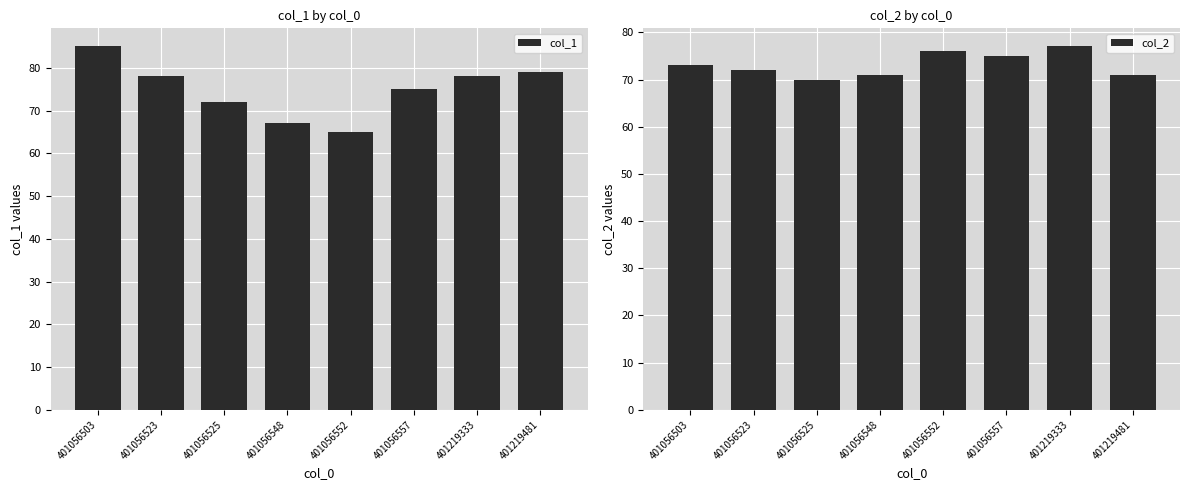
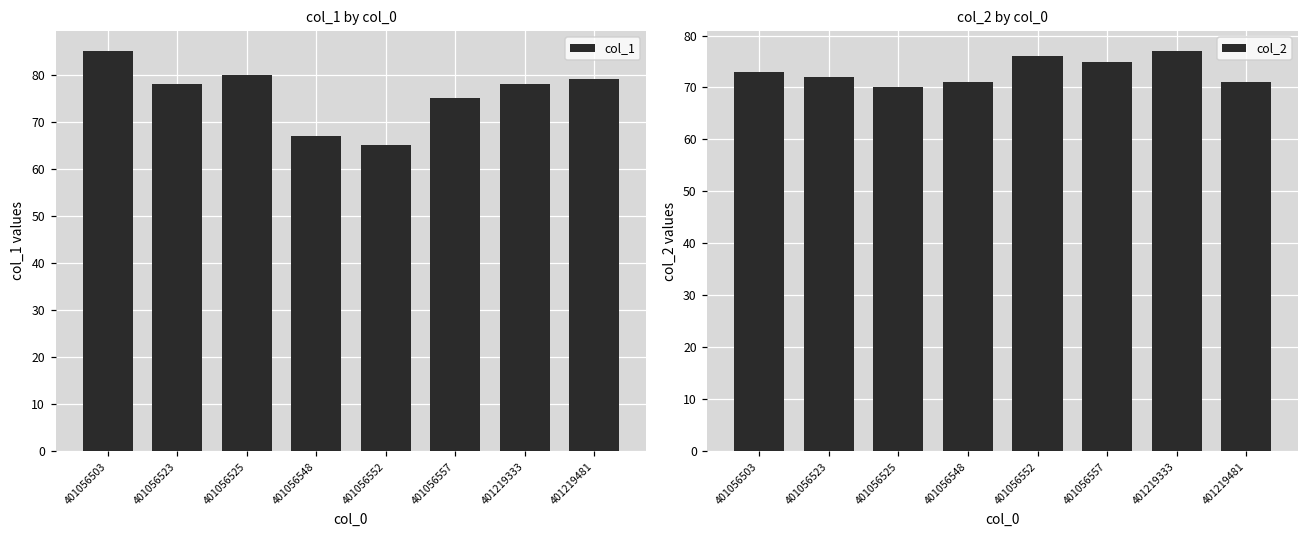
col_1 by col_0, 401056525: 72 -> 80
